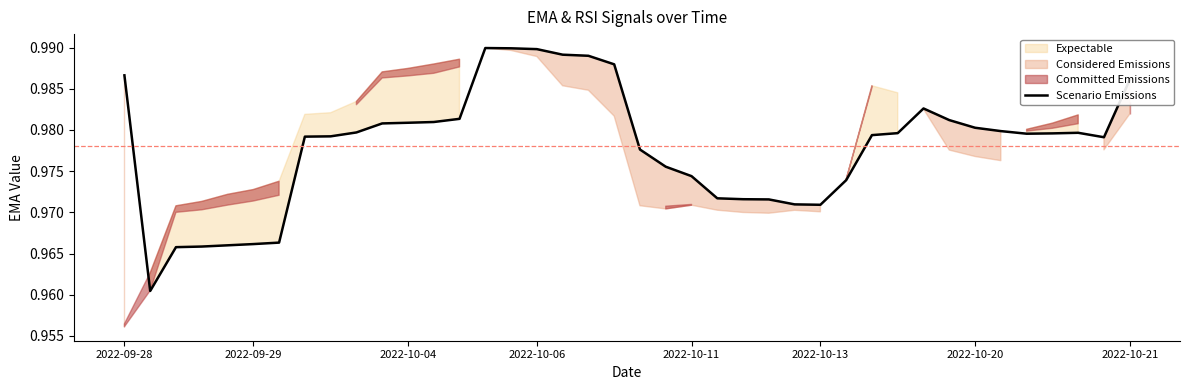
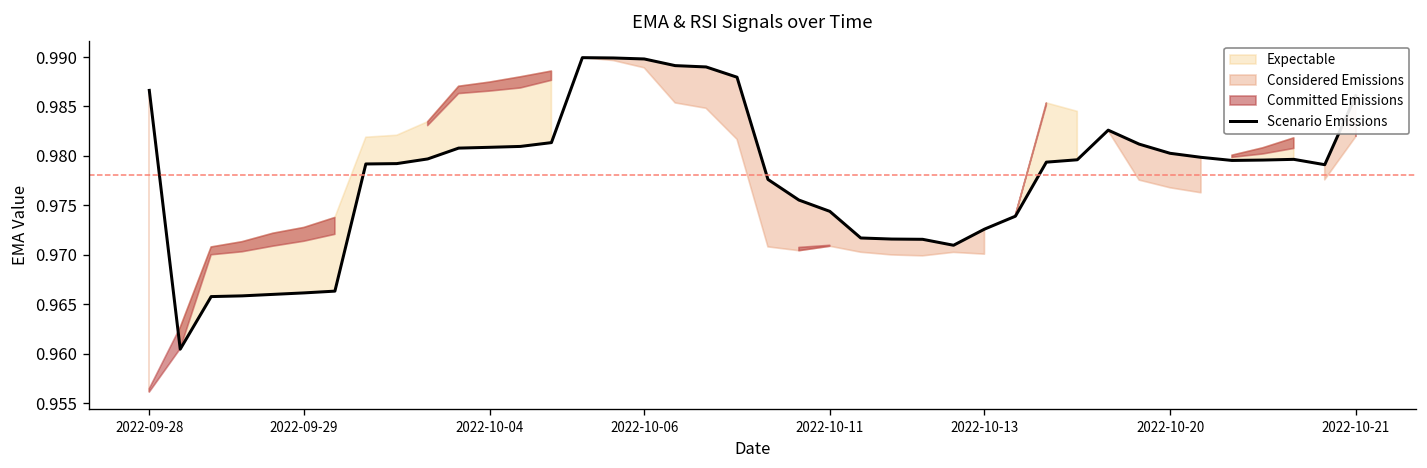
2022-10-13: 0.971 -> 0.973
